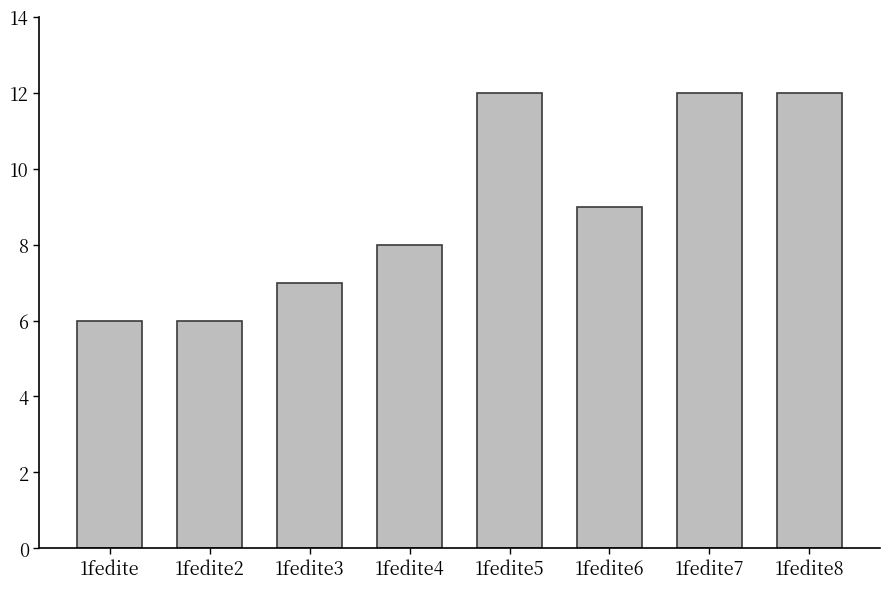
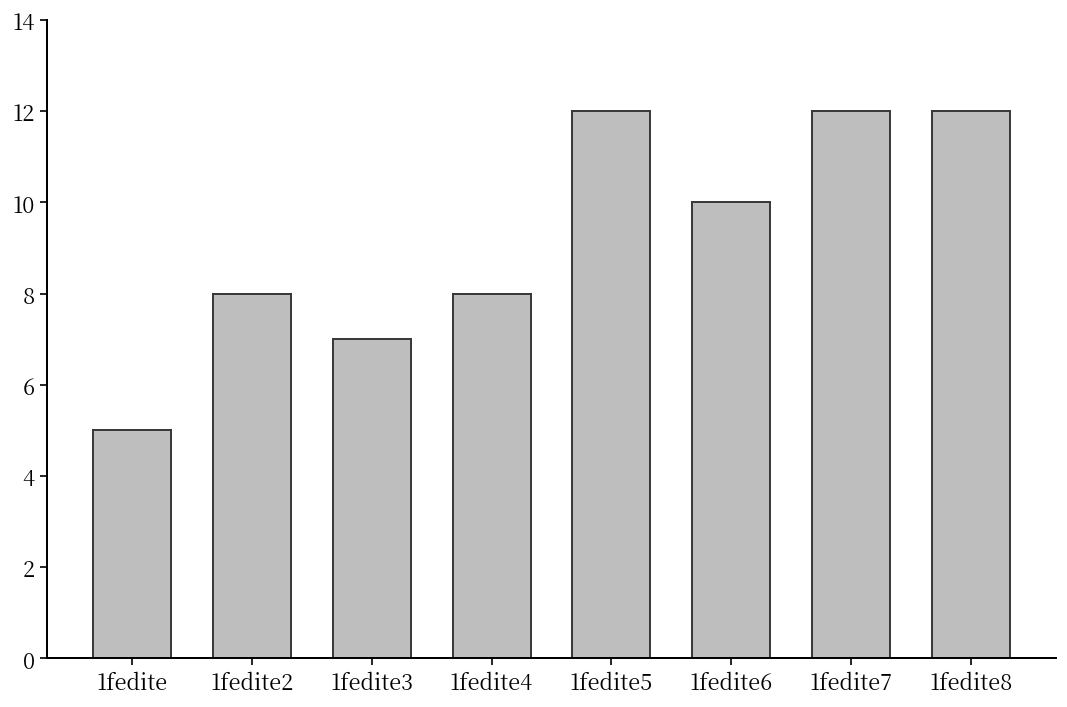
1fedite: 6 -> 5
1fedite2: 6 -> 8
1fedite6: 9 -> 10
